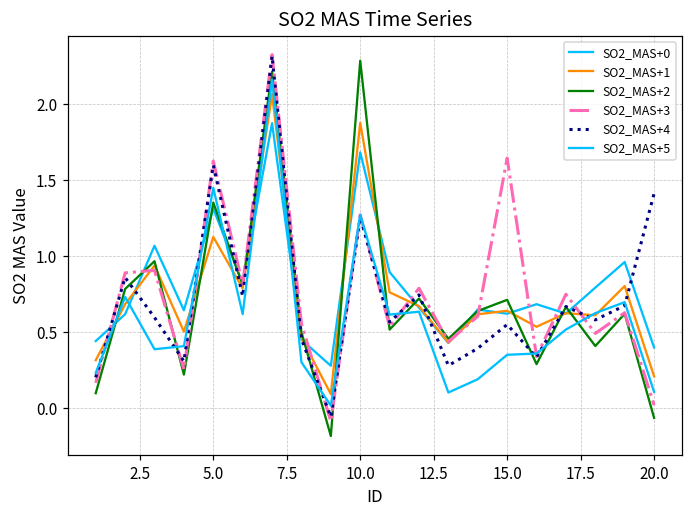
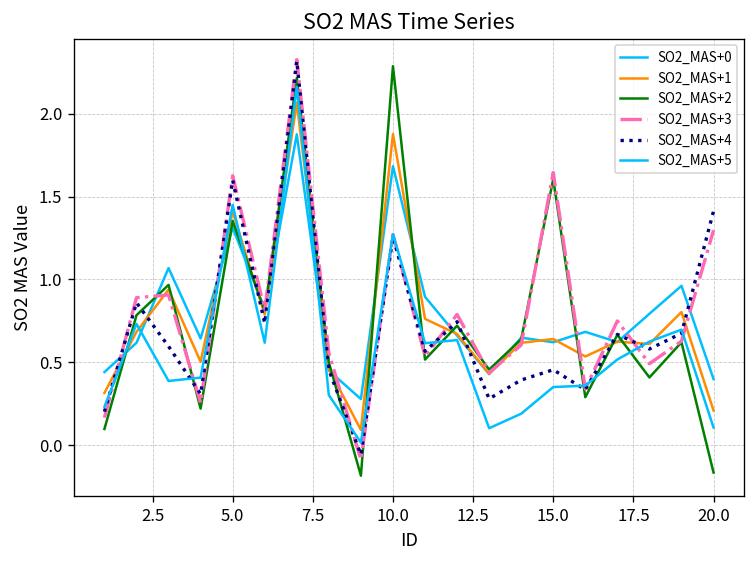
SO2_MAS+1, 5.0: 1.13 -> 1.41
SO2_MAS+2, 15.0: 0.71 -> 1.61
SO2_MAS+4, 15.0: 0.55 -> 0.46
SO2_MAS+2, 20.0: -0.06 -> -0.16
SO2_MAS+3, 20.0: 0.02 -> 1.30
